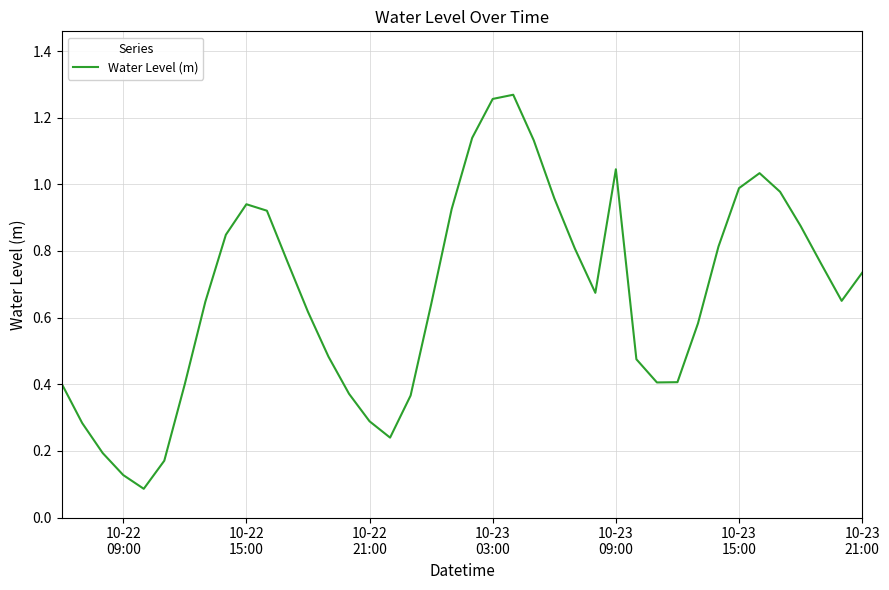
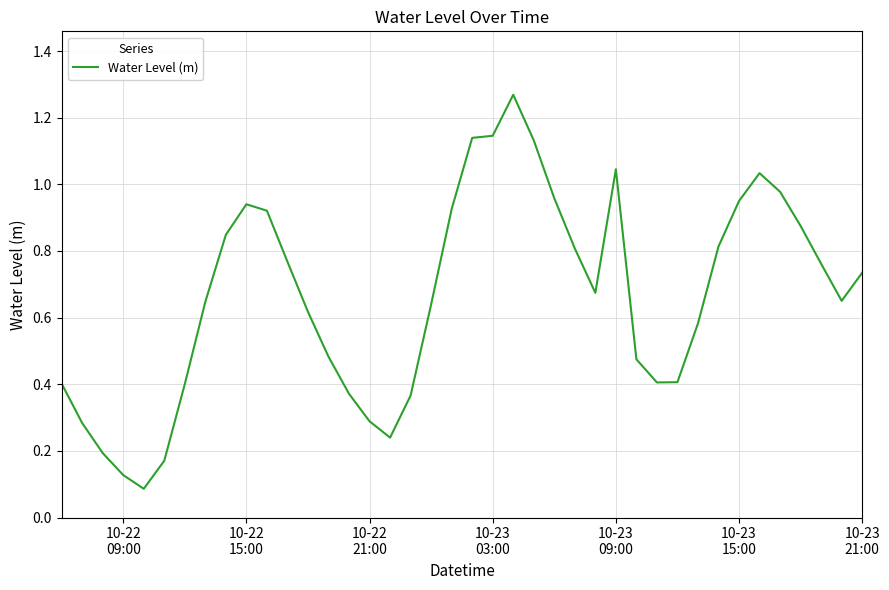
10-23 03:00: 1.26 -> 1.15
10-23 15:00: 0.99 -> 0.95
